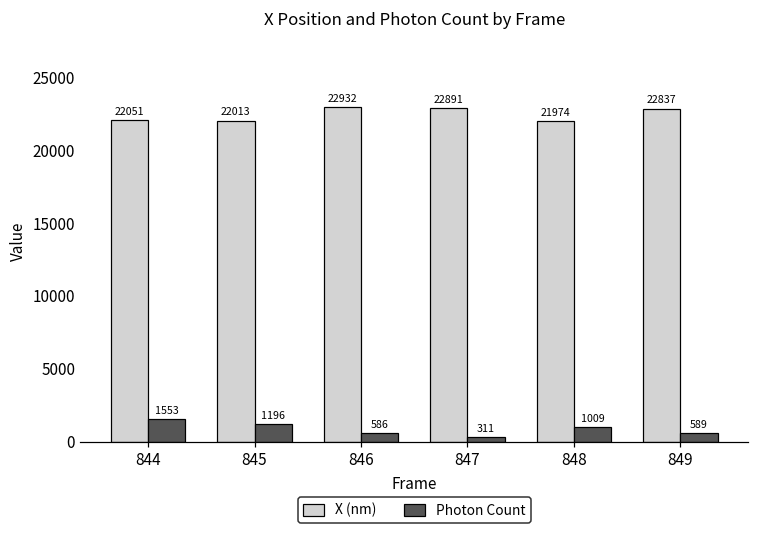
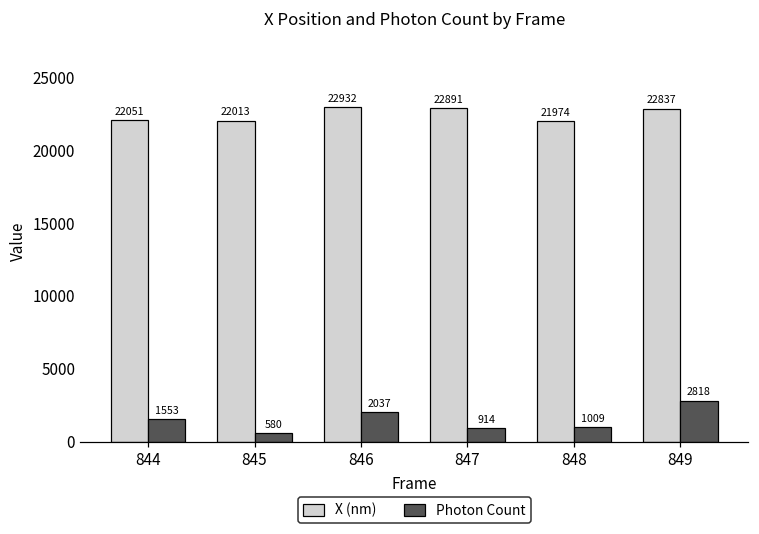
Photon Count, 845: 1196 -> 580
Photon Count, 846: 586 -> 2037
Photon Count, 847: 311 -> 914
Photon Count, 849: 589 -> 2818
